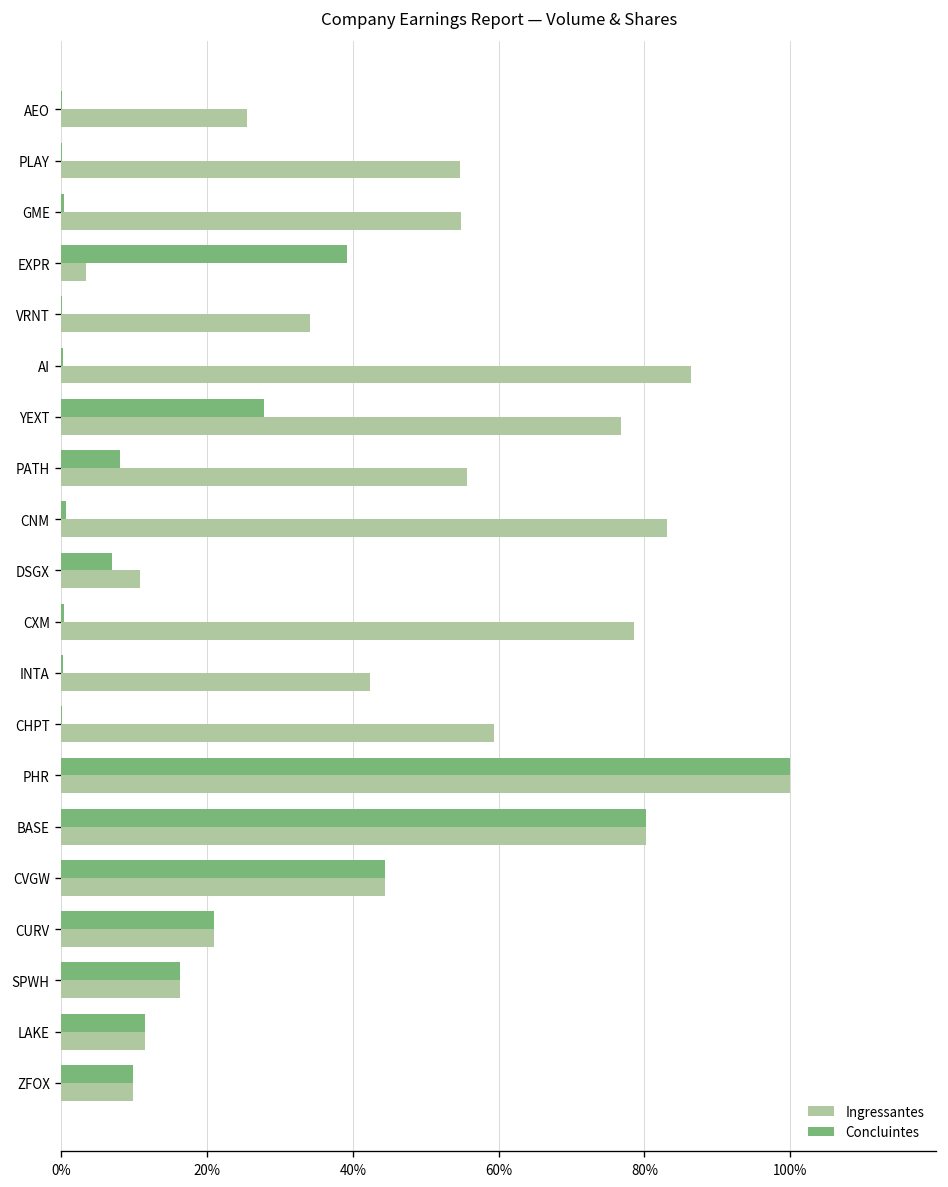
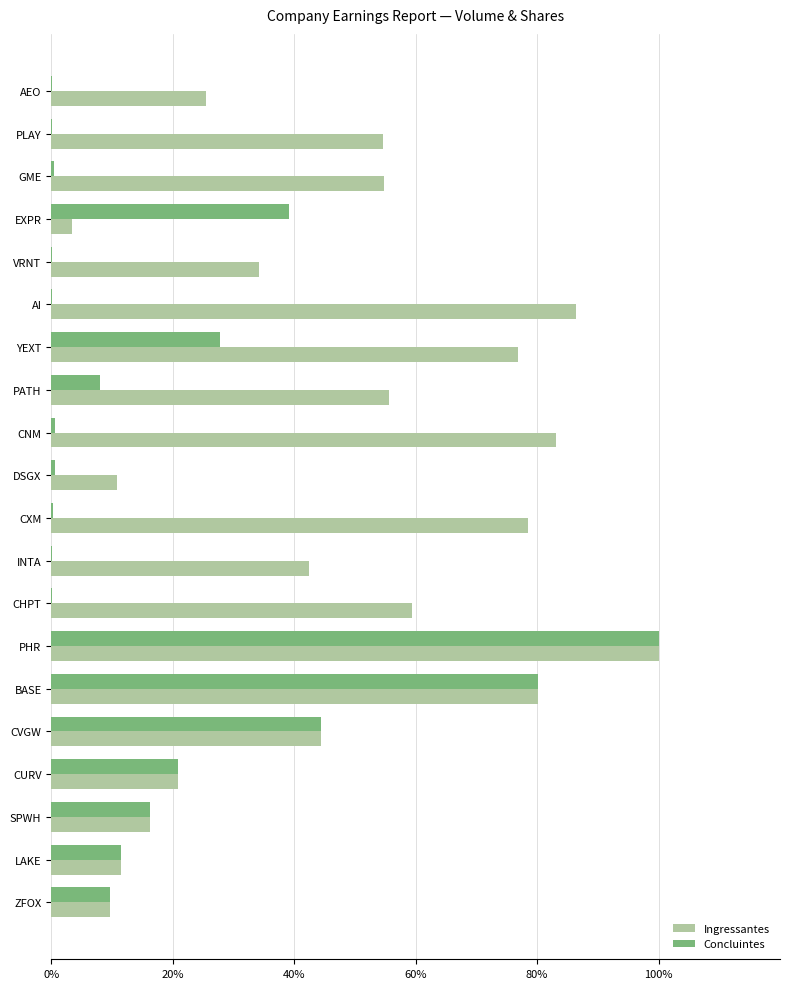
Concluintes, DSGX: 7% -> 1%
